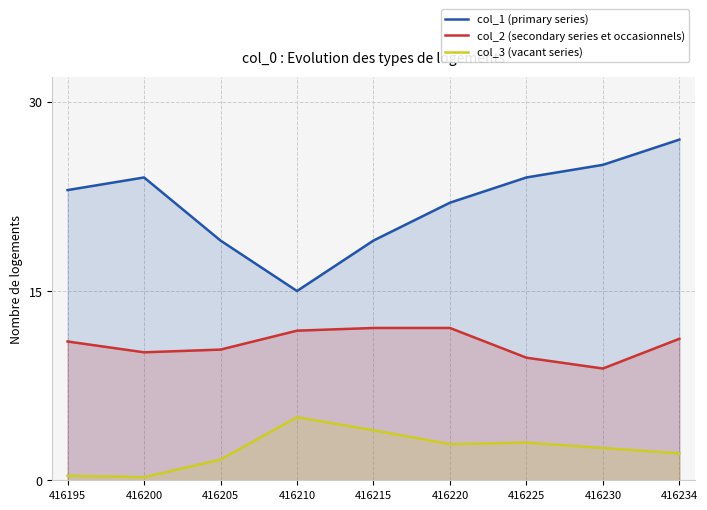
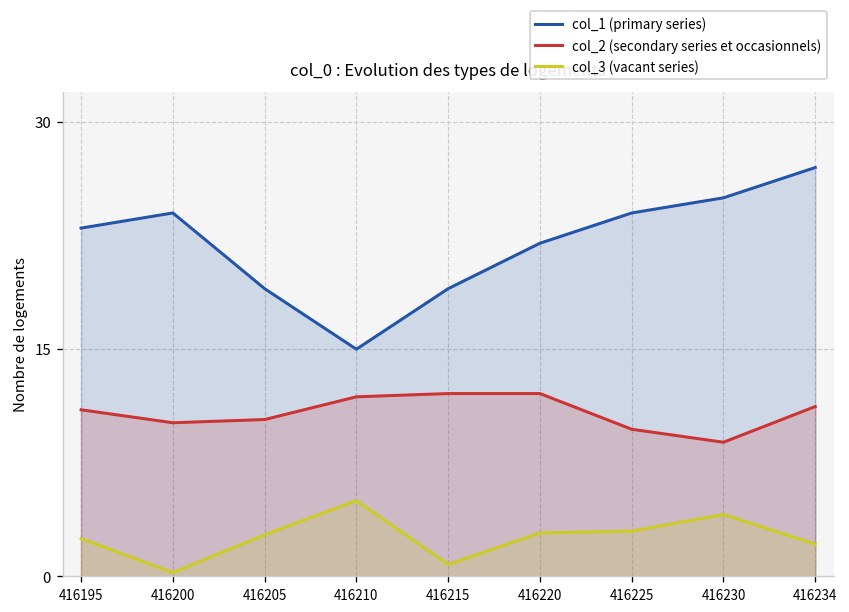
col_3 (vacant series), 416195: 0.4 -> 2.5
col_3 (vacant series), 416205: 1.6 -> 2.7
col_3 (vacant series), 416215: 4.0 -> 0.8
col_3 (vacant series), 416230: 2.6 -> 4.1
